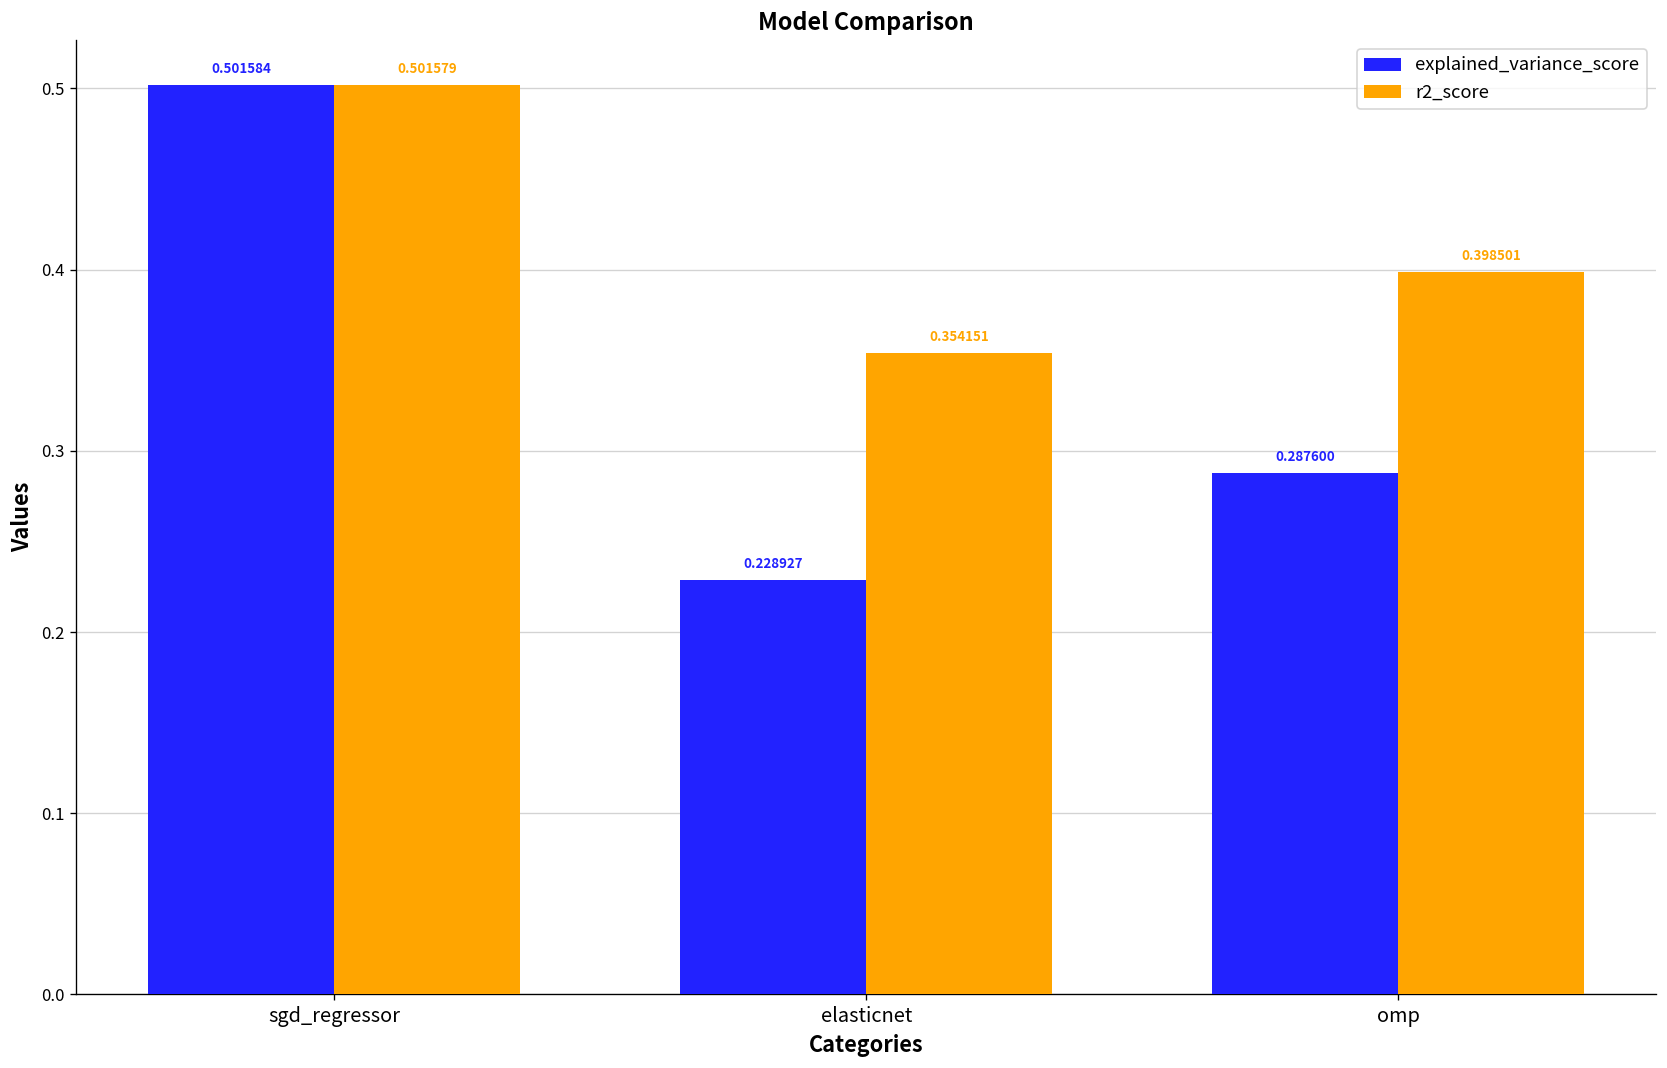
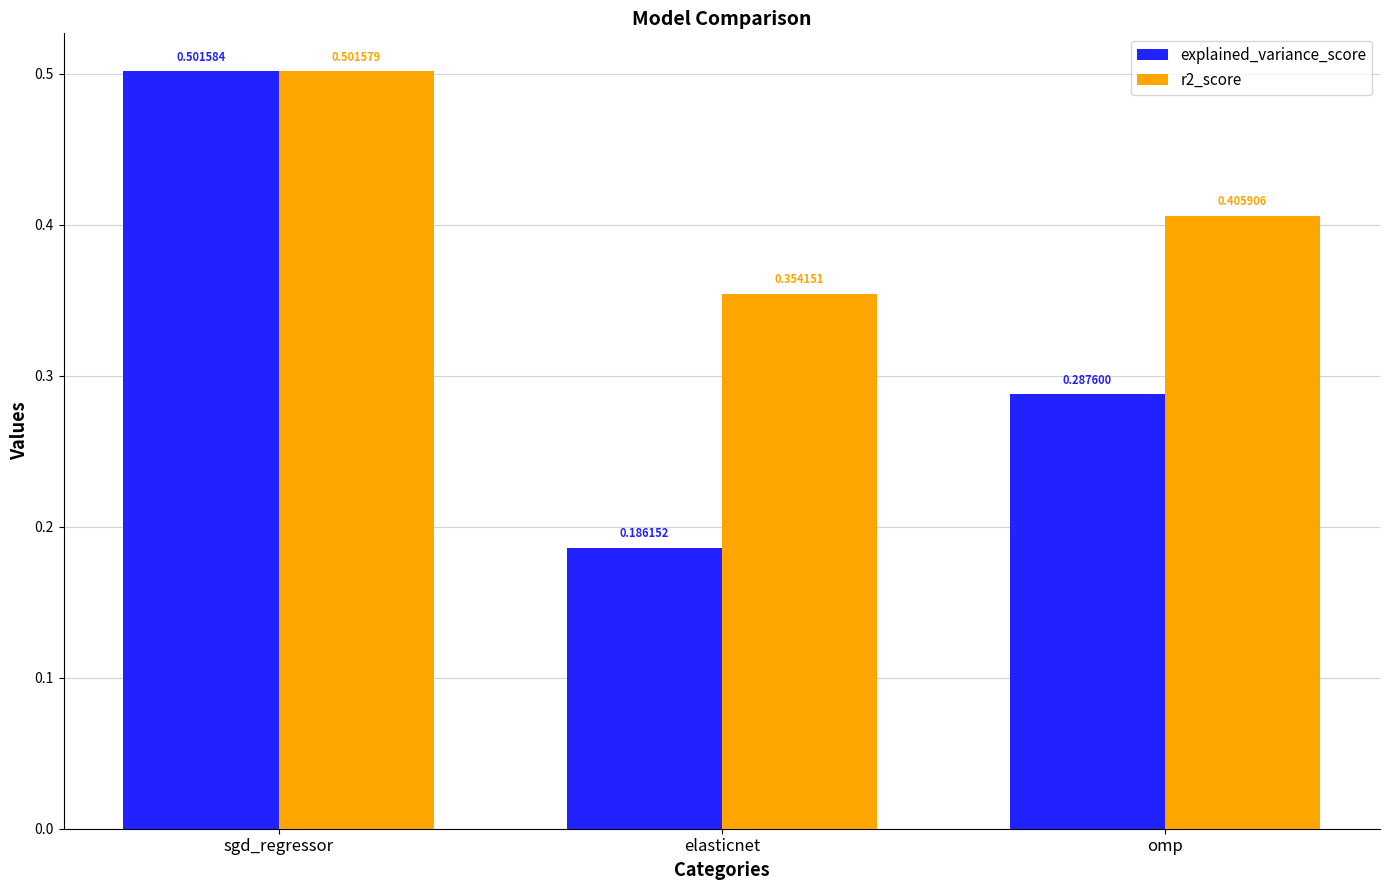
explained_variance_score, elasticnet: 0.228927 -> 0.186152
r2_score, omp: 0.398501 -> 0.405906
